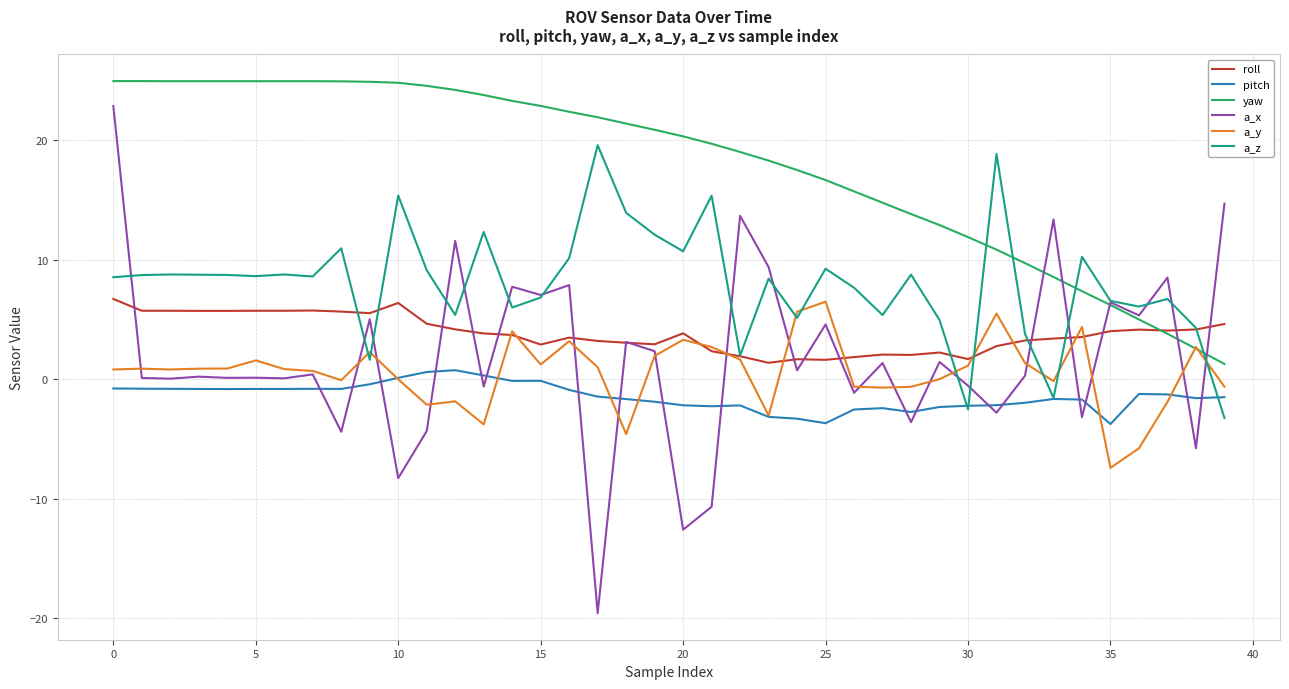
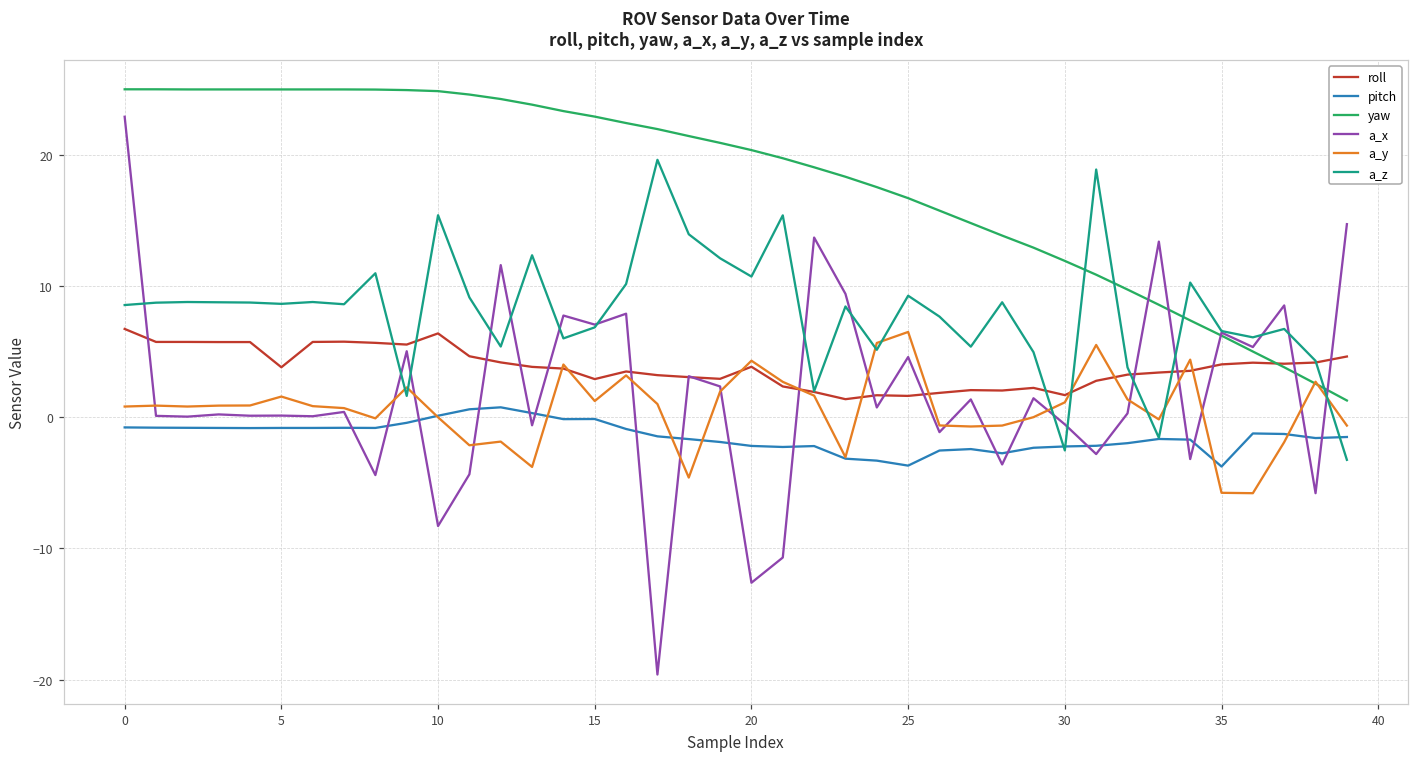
roll, 5: 5.7 -> 3.8
a_y, 20: 3.3 -> 4.3
a_y, 35: -7.4 -> -5.8
